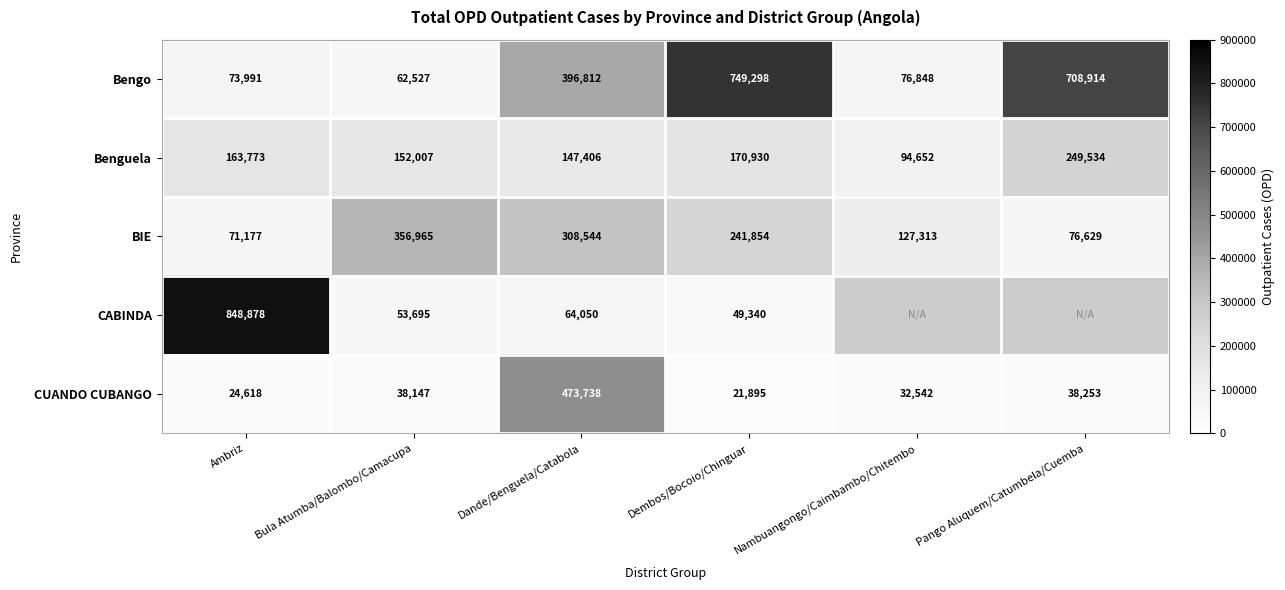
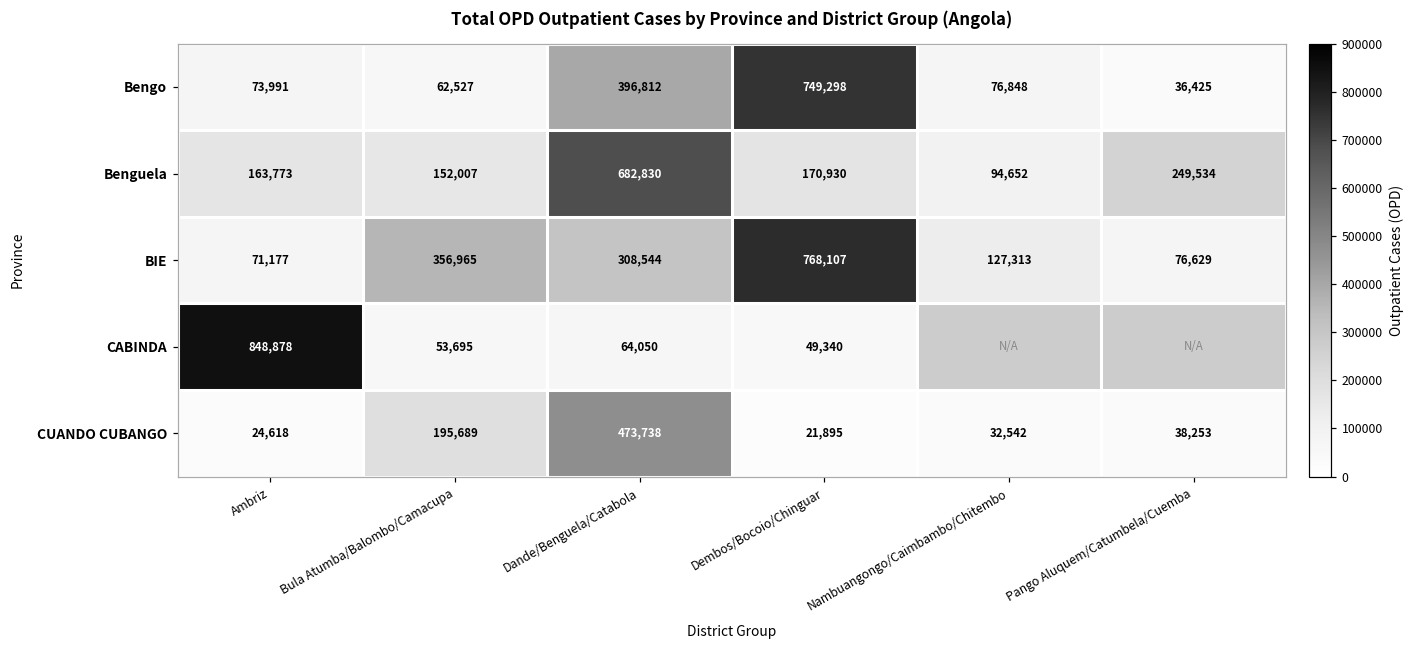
Bengo, Pango Aluquem/Catumbela/Cuemba: 708,914 -> 36,425
Benguela, Dande/Benguela/Catabola: 147,406 -> 682,830
BIE, Dembos/Bocoio/Chinguar: 241,854 -> 768,107
CUANDO CUBANGO, Bula Atumba/Balombo/Camacupa: 38,147 -> 195,689
